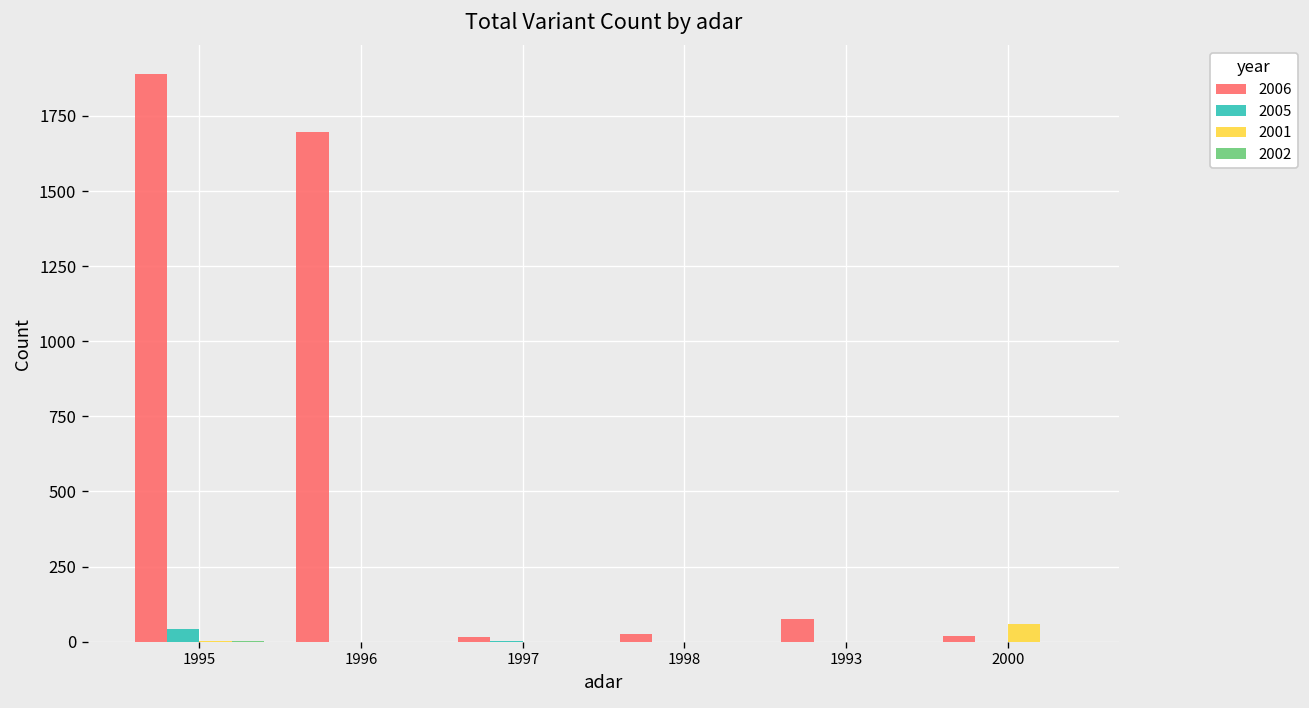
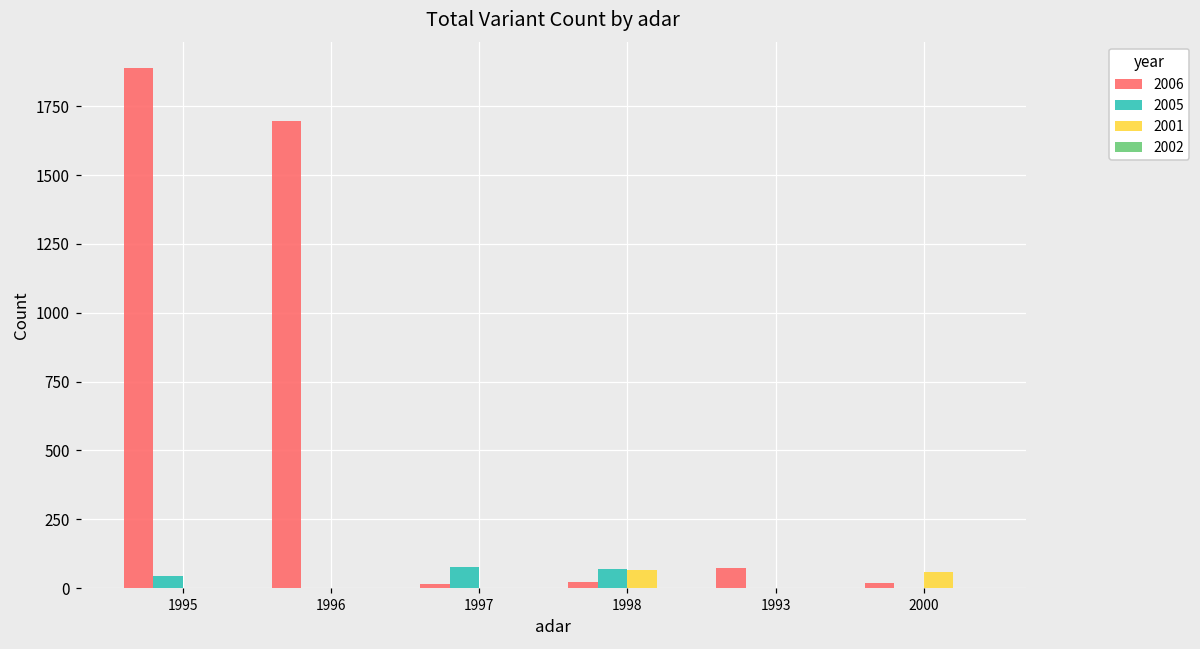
2005, 1997: 0 -> 80
2005, 1998: 0 -> 70
2001, 1998: 0 -> 70
